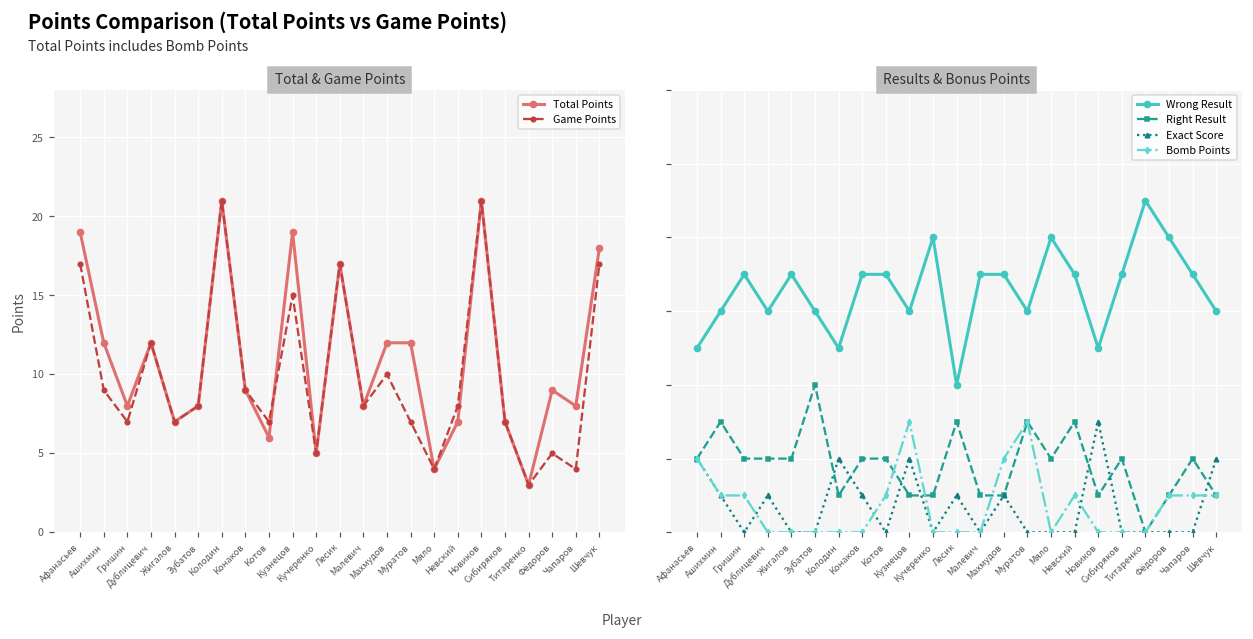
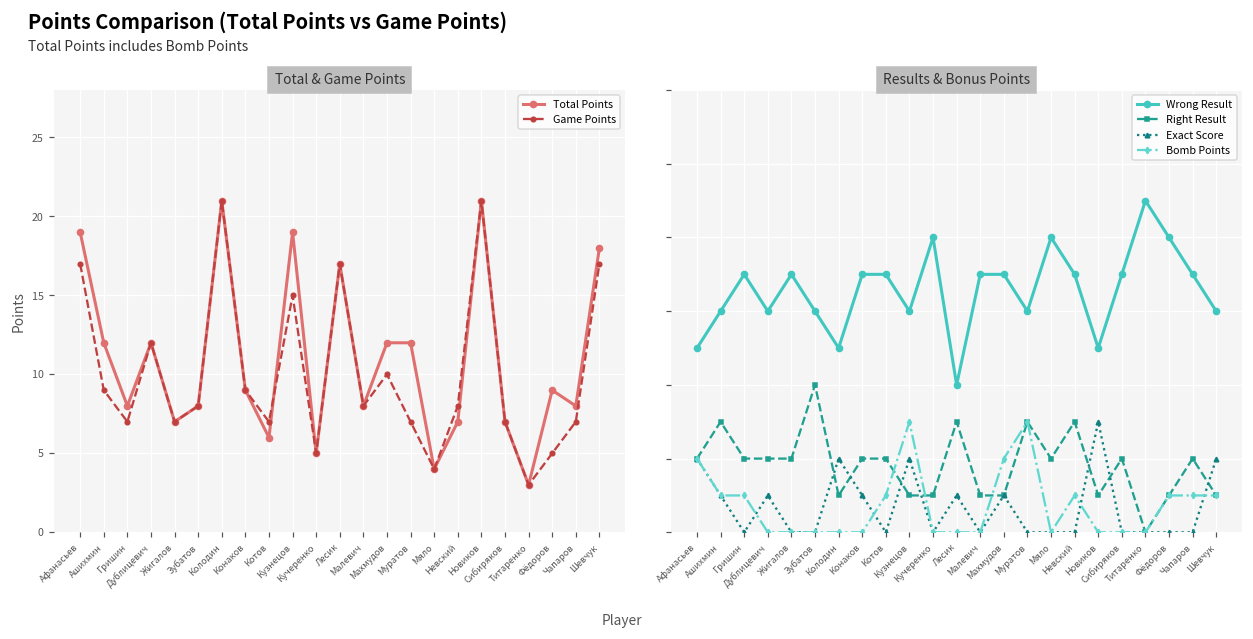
Total & Game Points, Game Points, Чапаров: 4 -> 7
